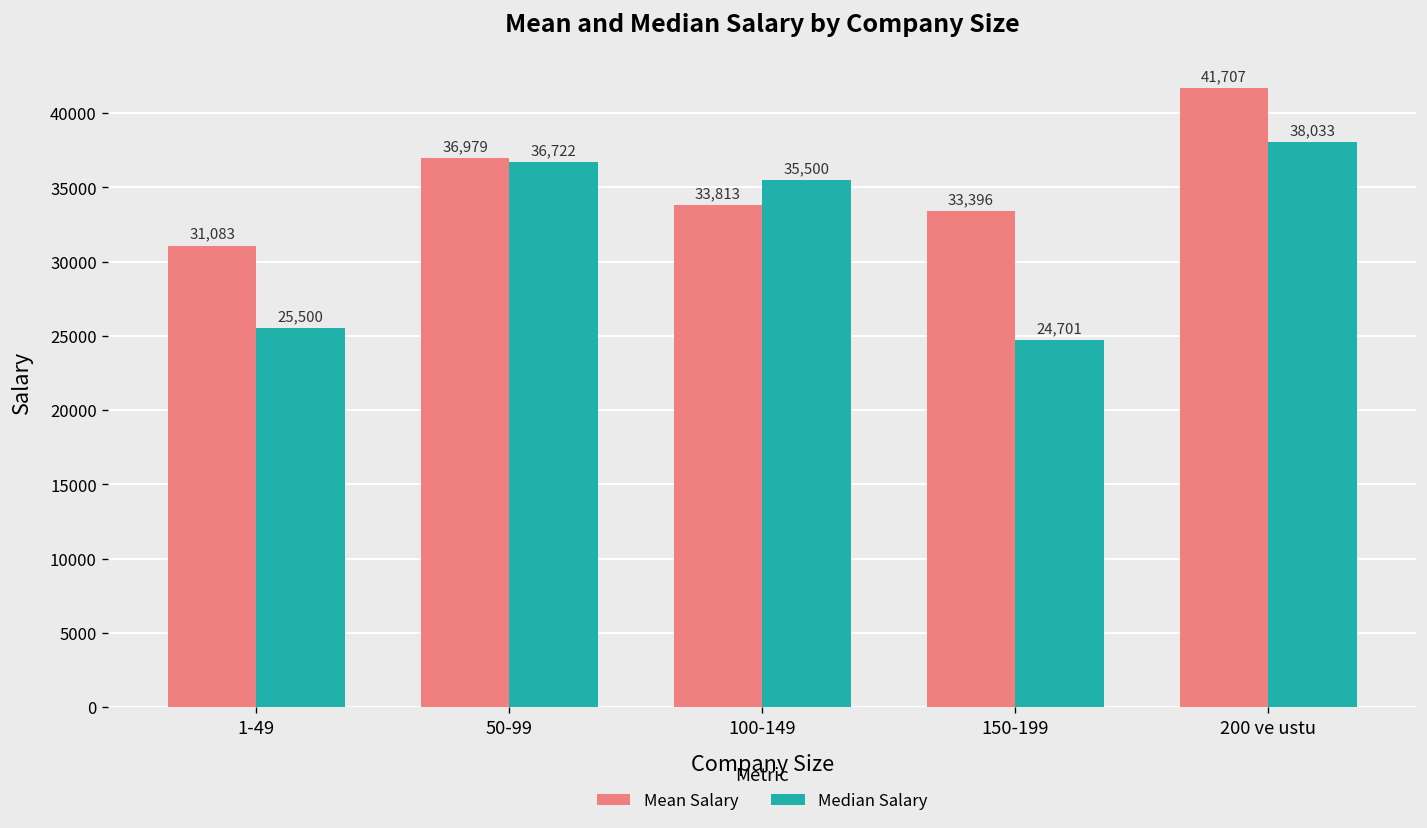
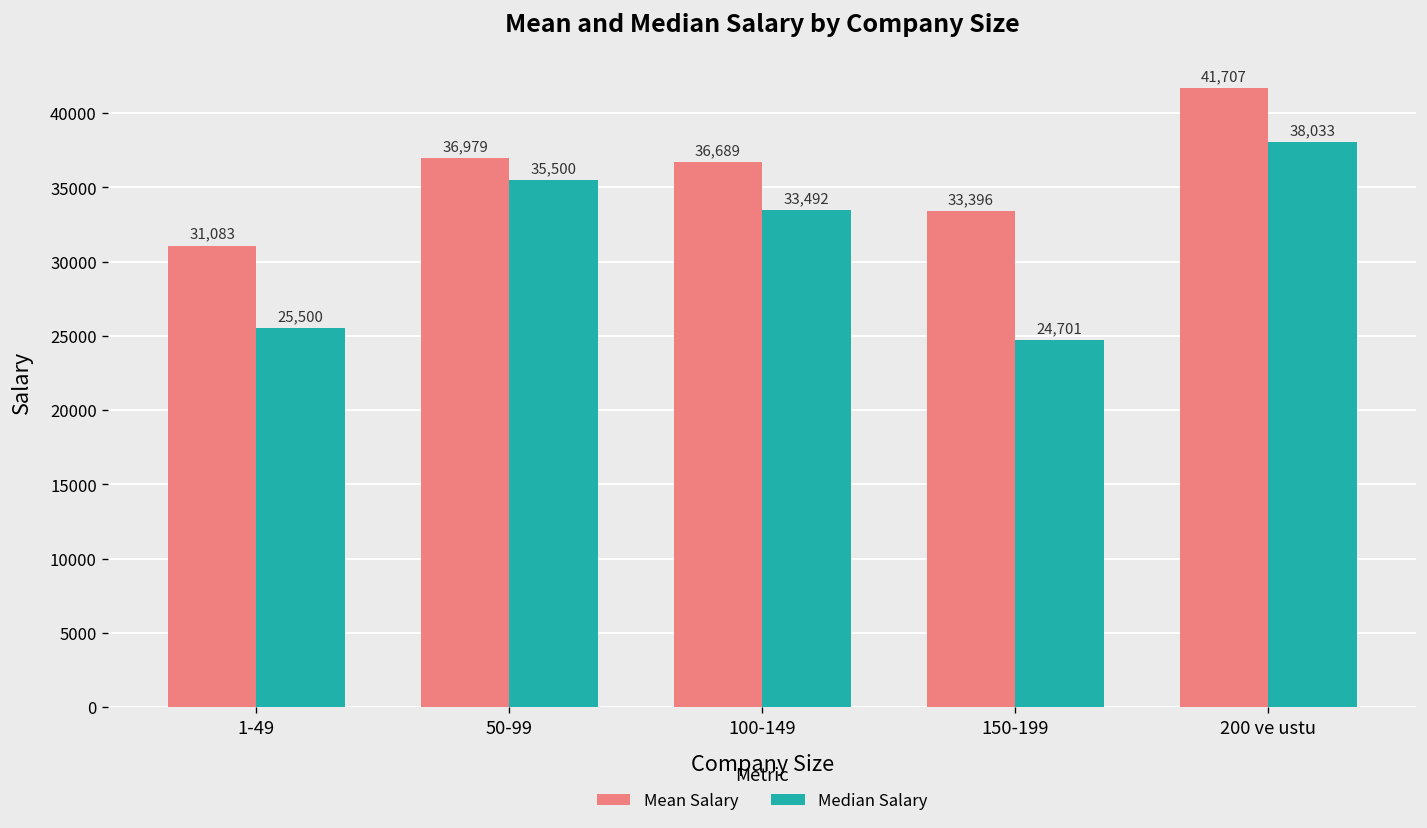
Median Salary, 50-99: 36,722 -> 35,500
Mean Salary, 100-149: 33,813 -> 36,689
Median Salary, 100-149: 35,500 -> 33,492
